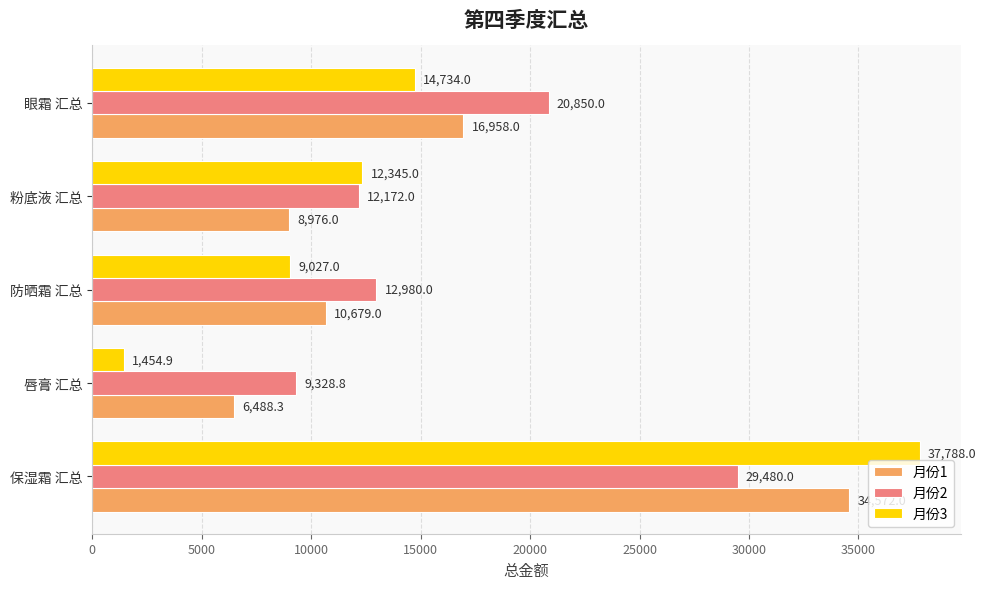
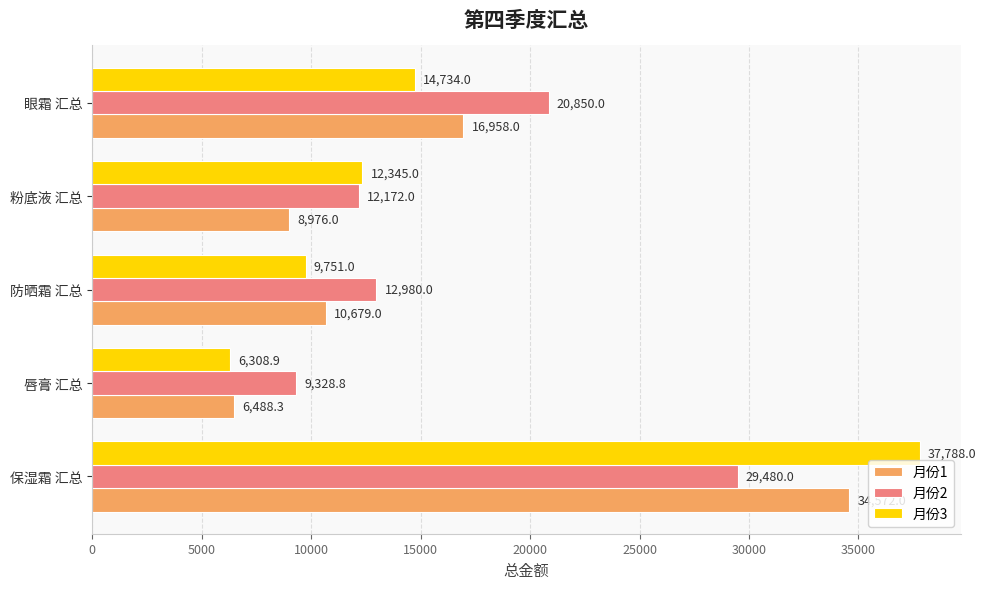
月份3, 防晒霜 汇总: 9,027.0 -> 9,751.0
月份3, 唇膏 汇总: 1,454.9 -> 6,308.9
